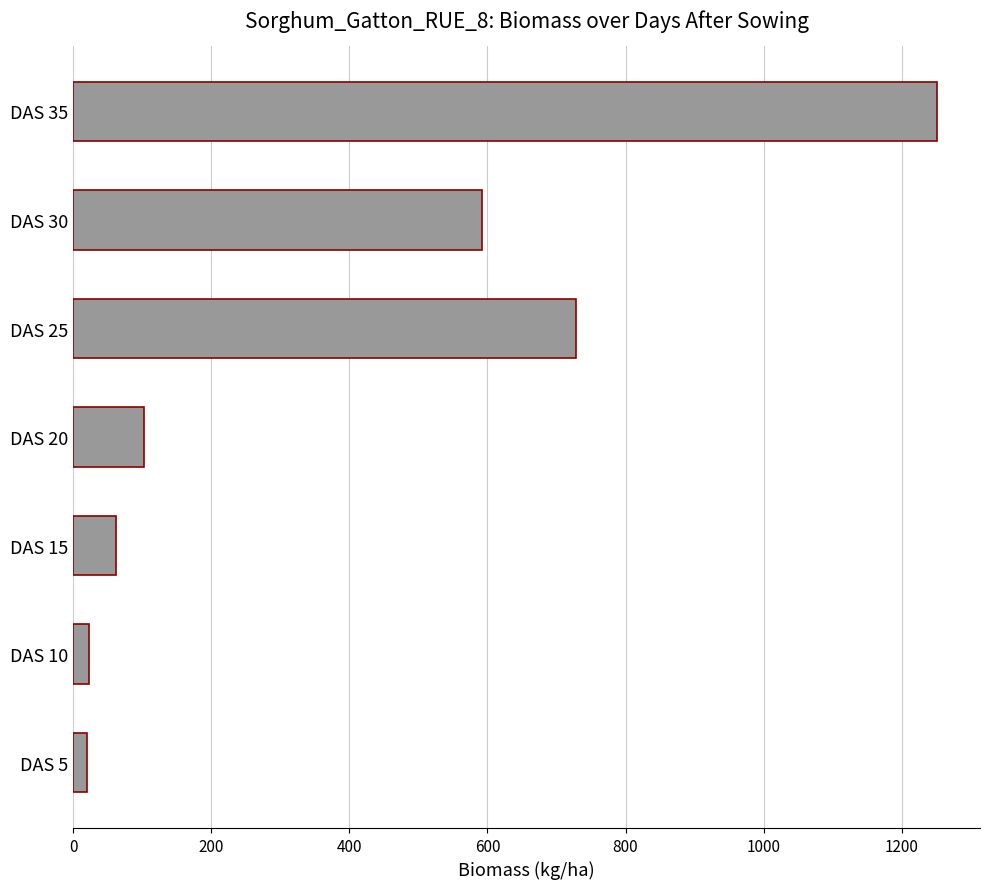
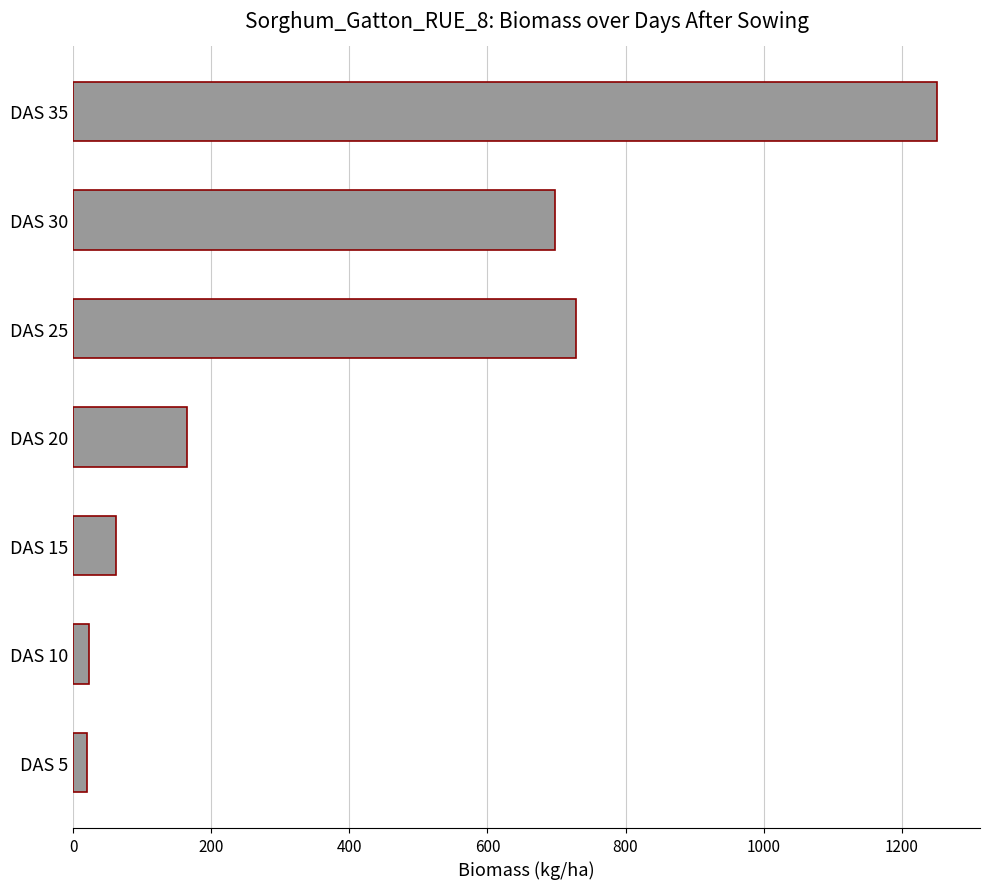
DAS 30: 590 -> 700
DAS 20: 100 -> 160
